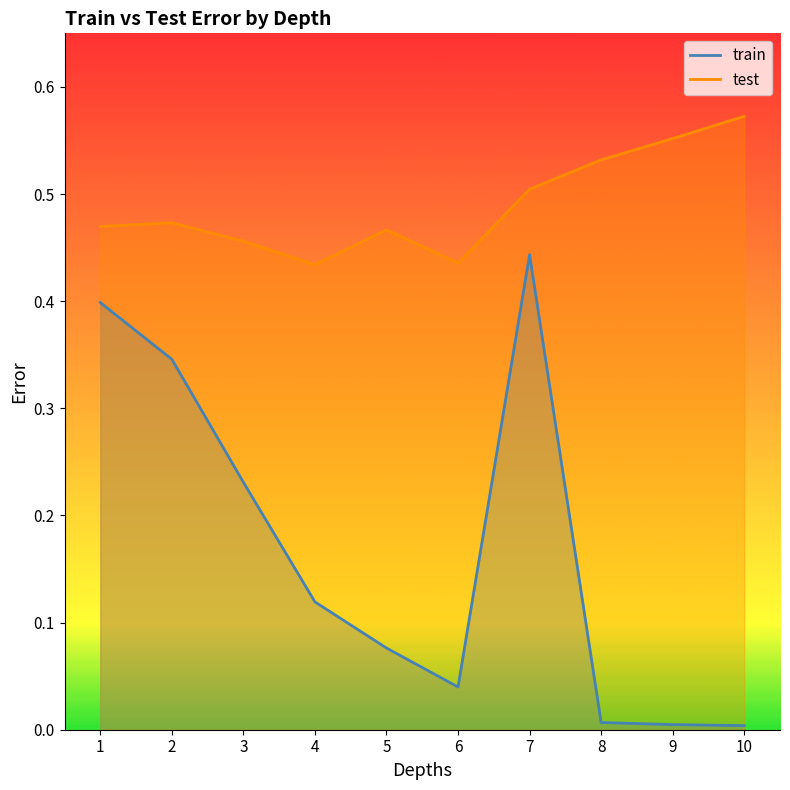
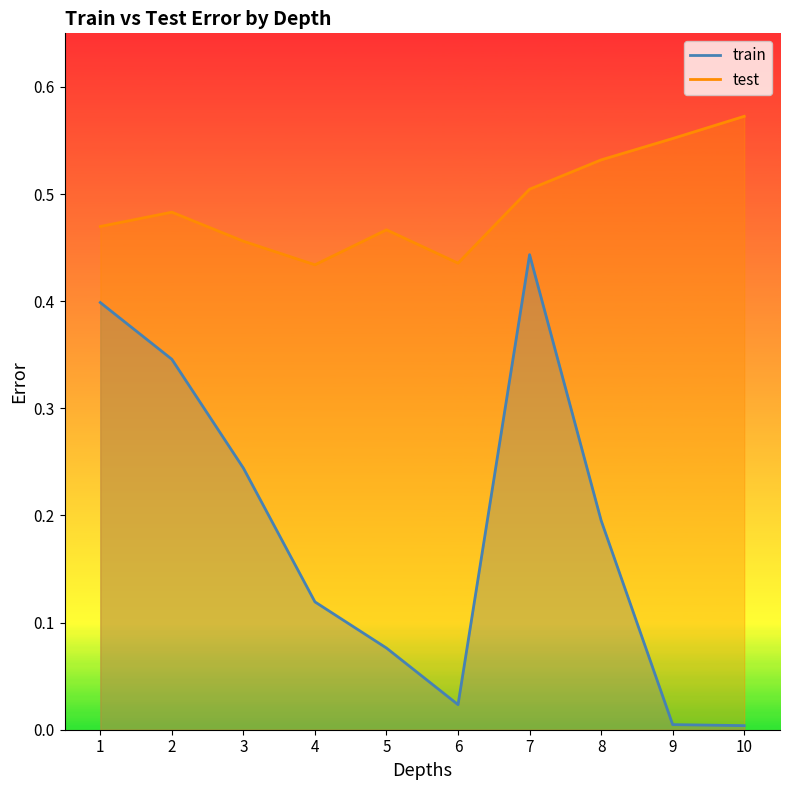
test, 2: 0.473 -> 0.483
train, 3: 0.231 -> 0.244
train, 6: 0.040 -> 0.023
train, 8: 0.007 -> 0.195
